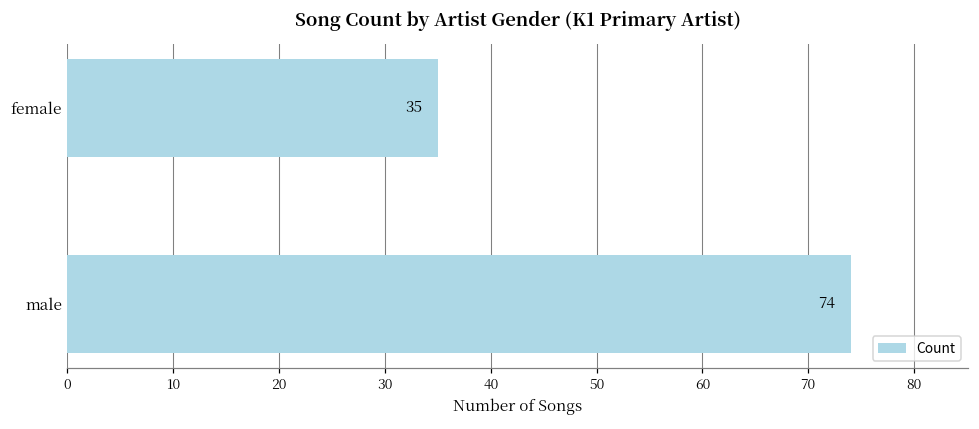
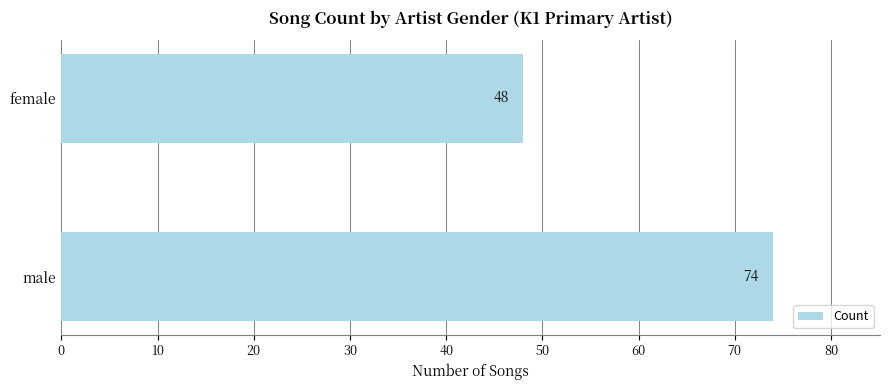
female: 35 -> 48
